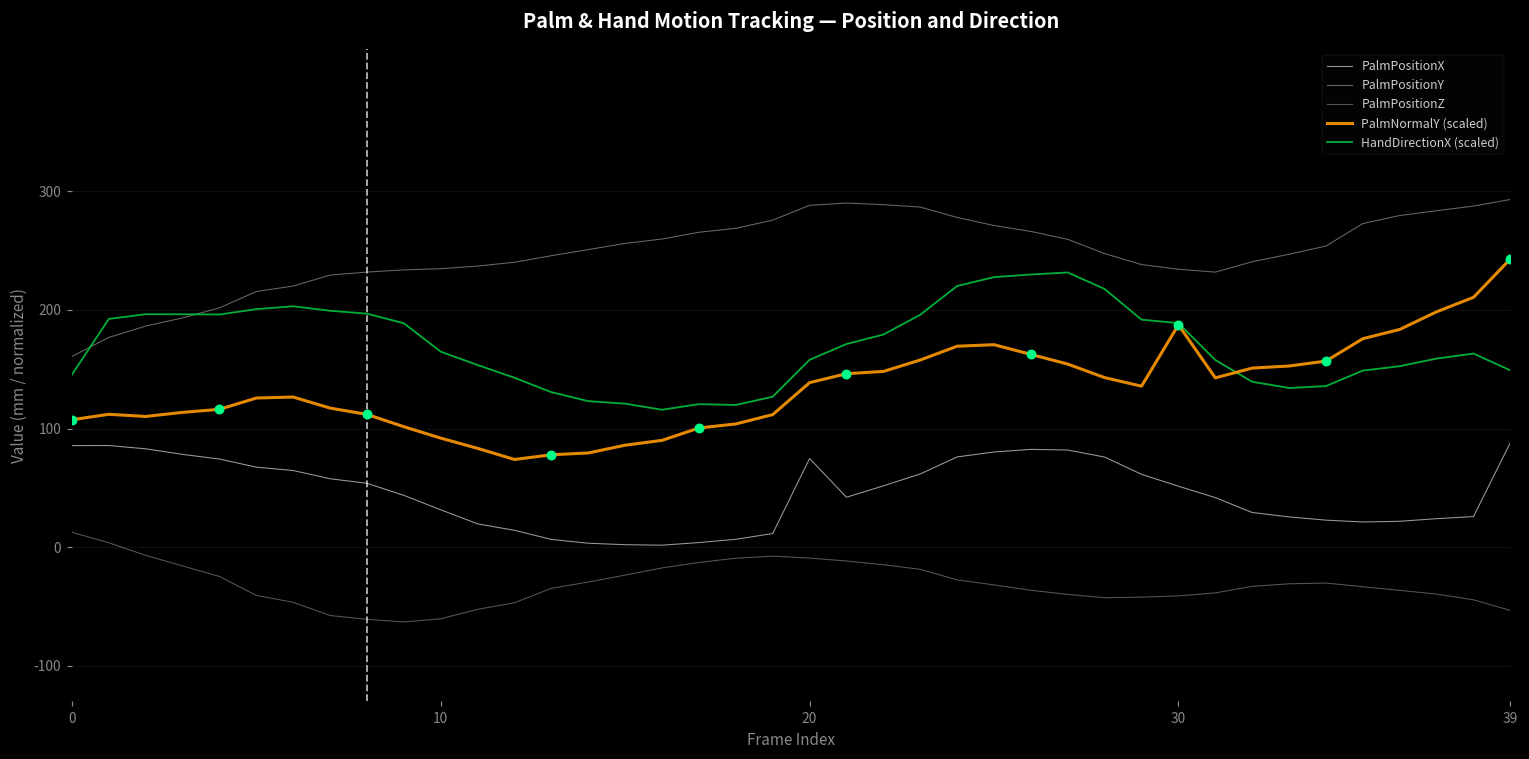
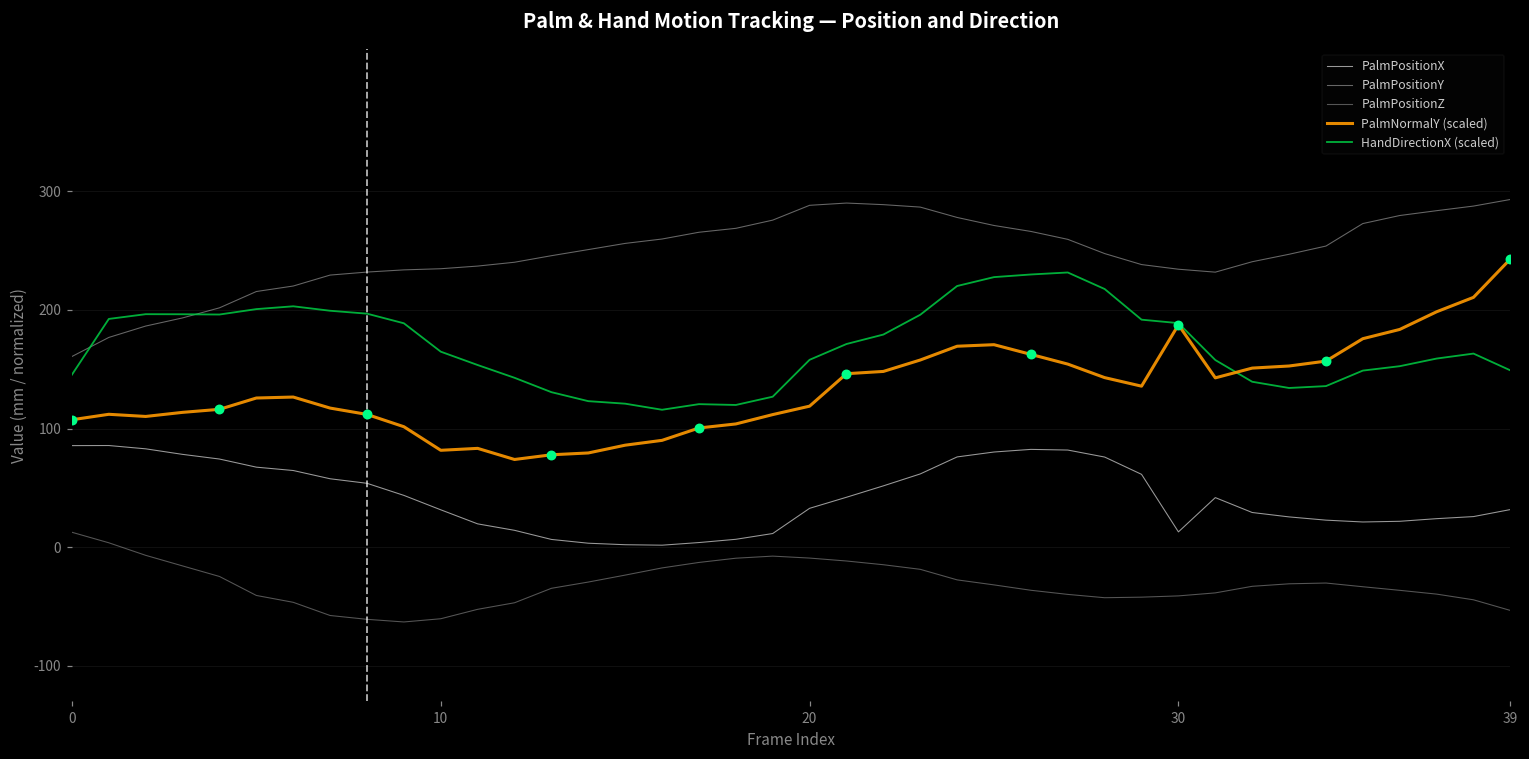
PalmNormalY (scaled), 10: 92 -> 82
PalmPositionX, 20: 75 -> 33
PalmNormalY (scaled), 20: 139 -> 119
PalmPositionX, 30: 51 -> 13
PalmPositionX, 39: 88 -> 32
